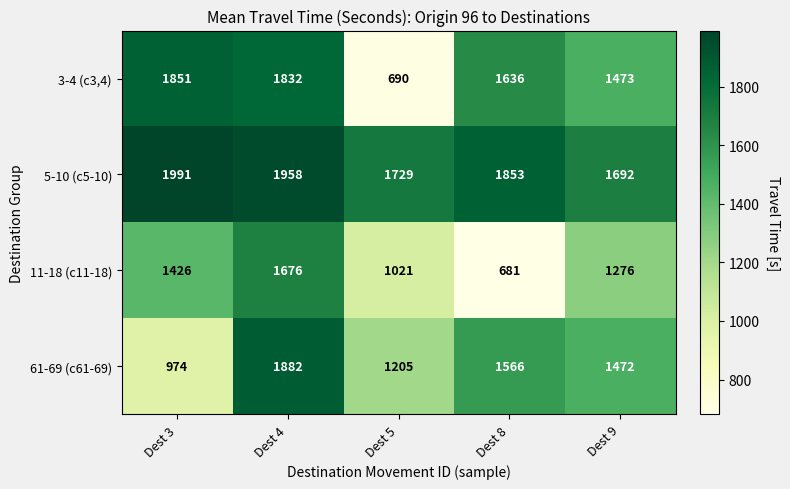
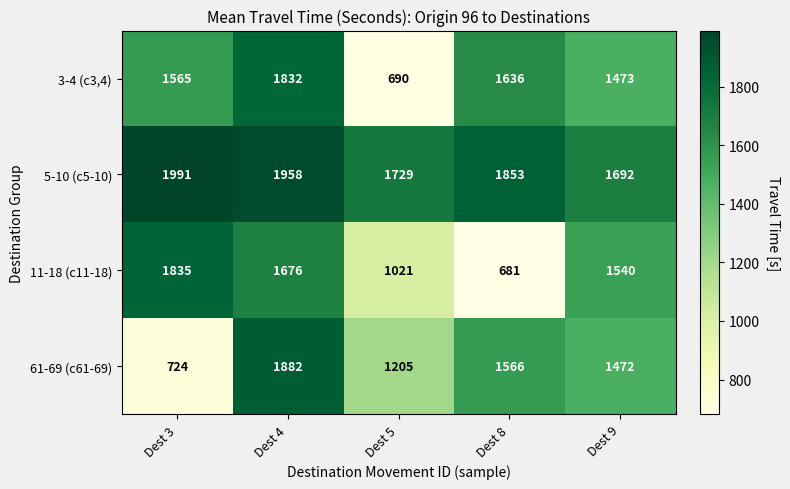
3-4 (c3,4), Dest 3: 1851 -> 1565
11-18 (c11-18), Dest 3: 1426 -> 1835
11-18 (c11-18), Dest 9: 1276 -> 1540
61-69 (c61-69), Dest 3: 974 -> 724
